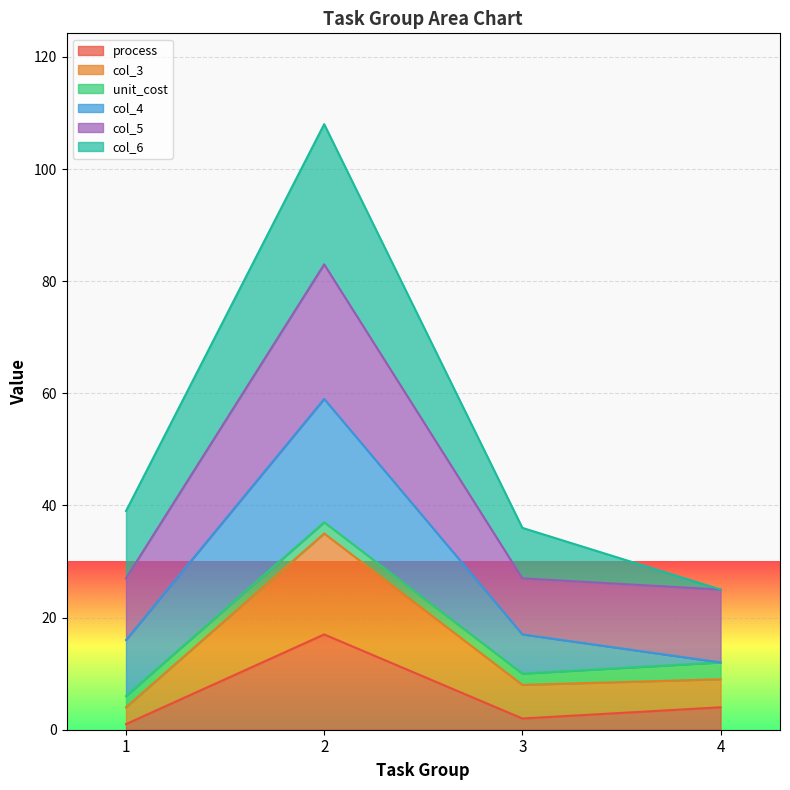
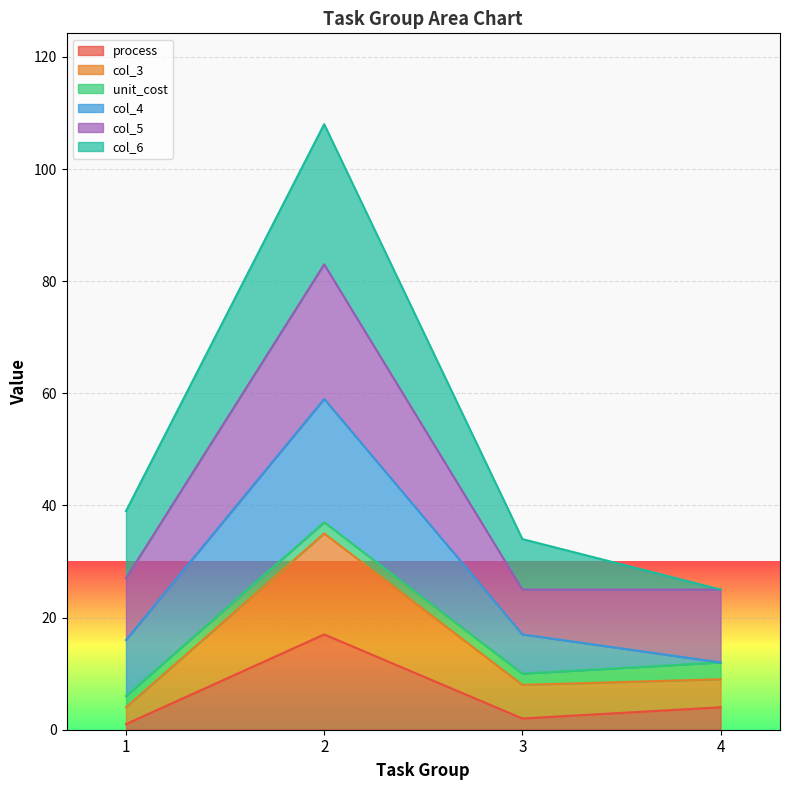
col_5, 3: 10 -> 8
